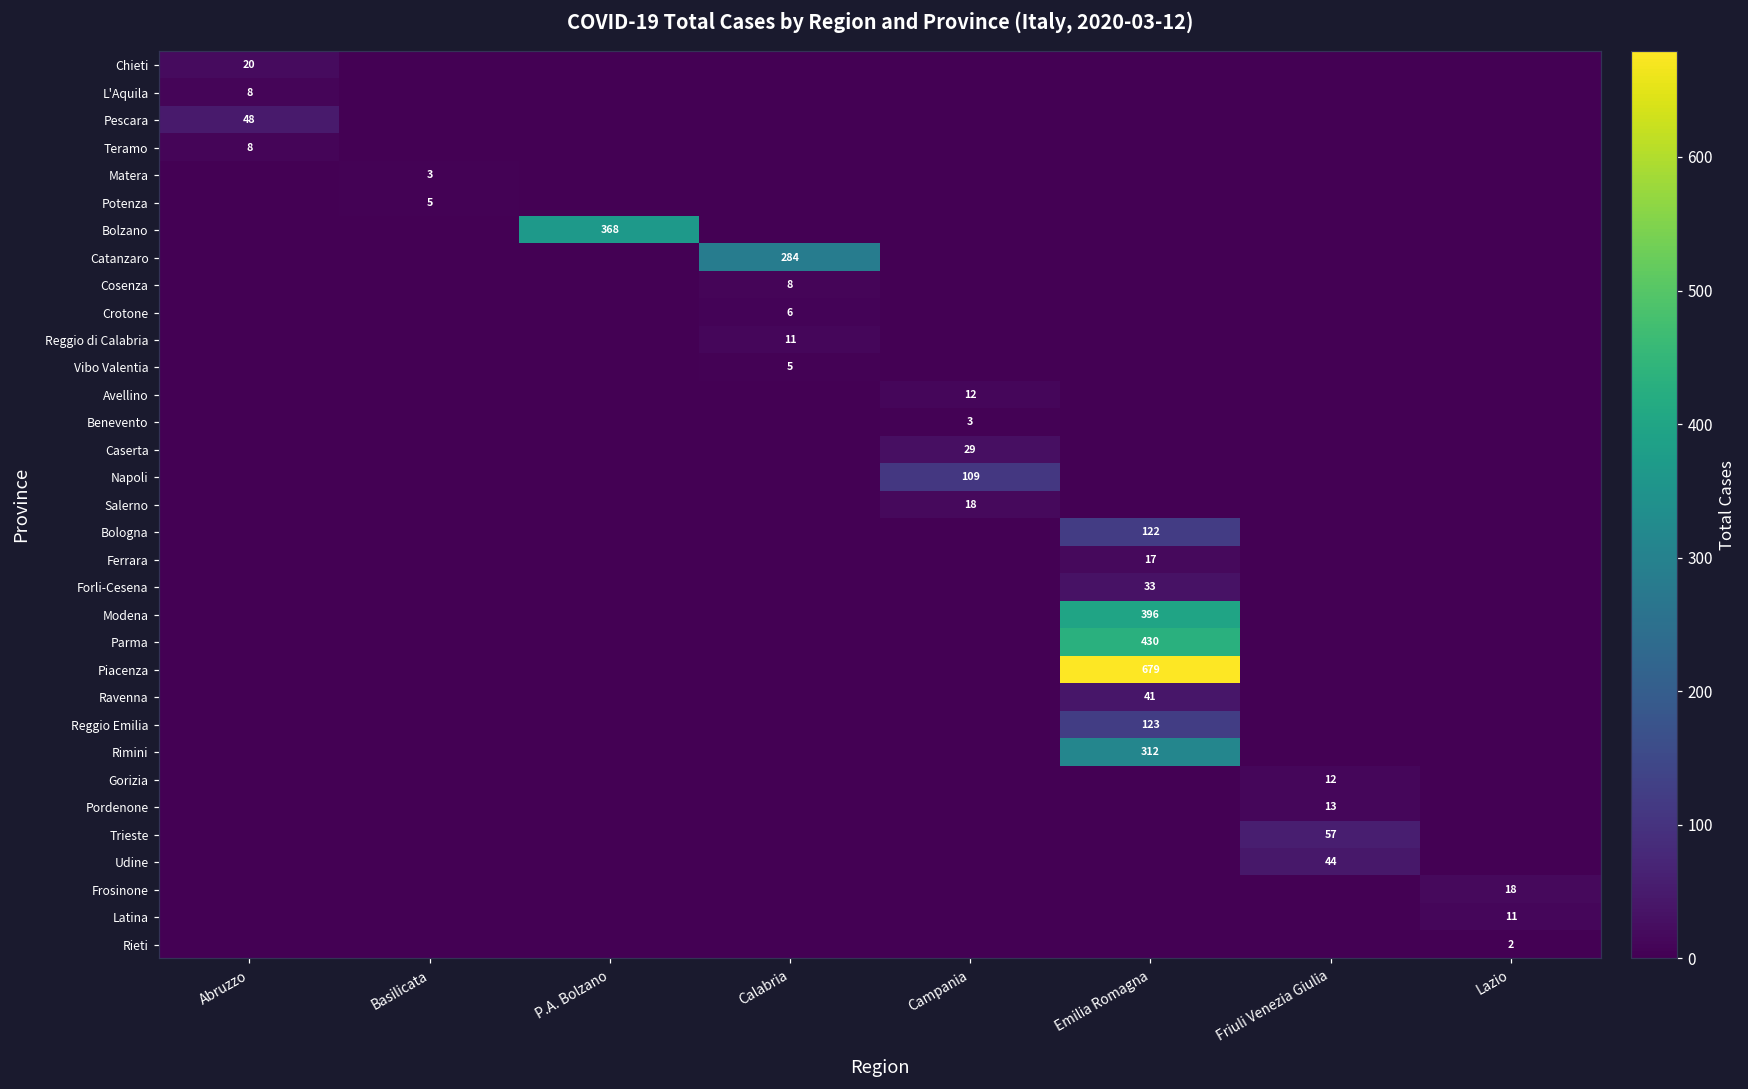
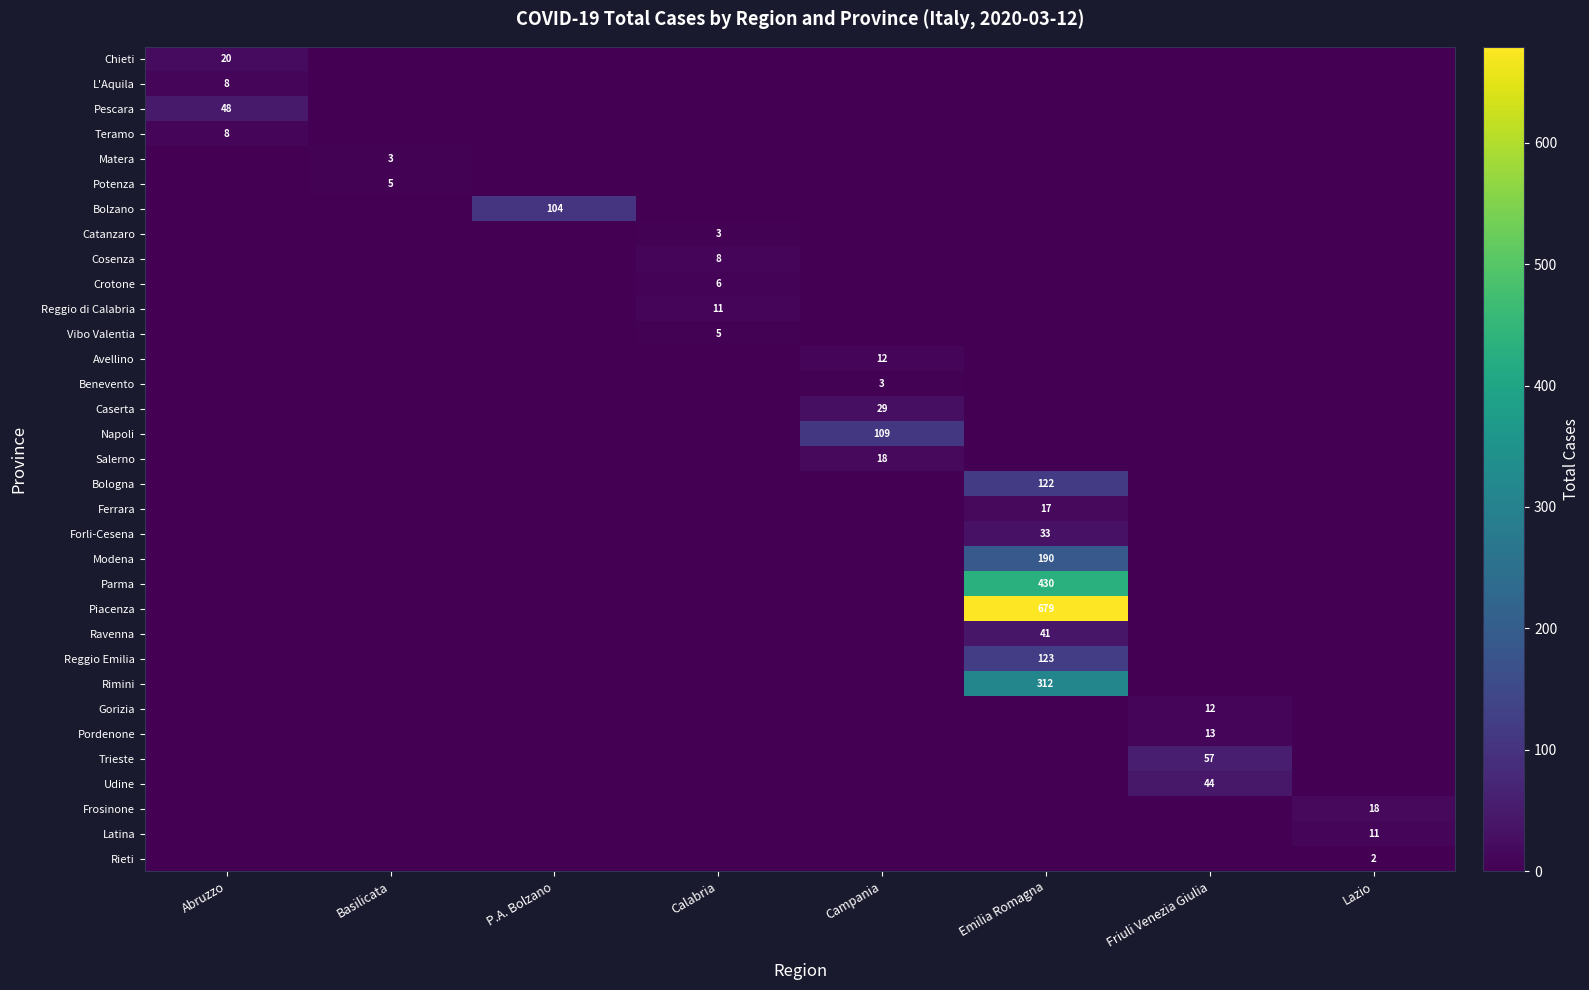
Bolzano, P.A. Bolzano: 368 -> 104
Catanzaro, Calabria: 284 -> 3
Modena, Emilia Romagna: 396 -> 190
